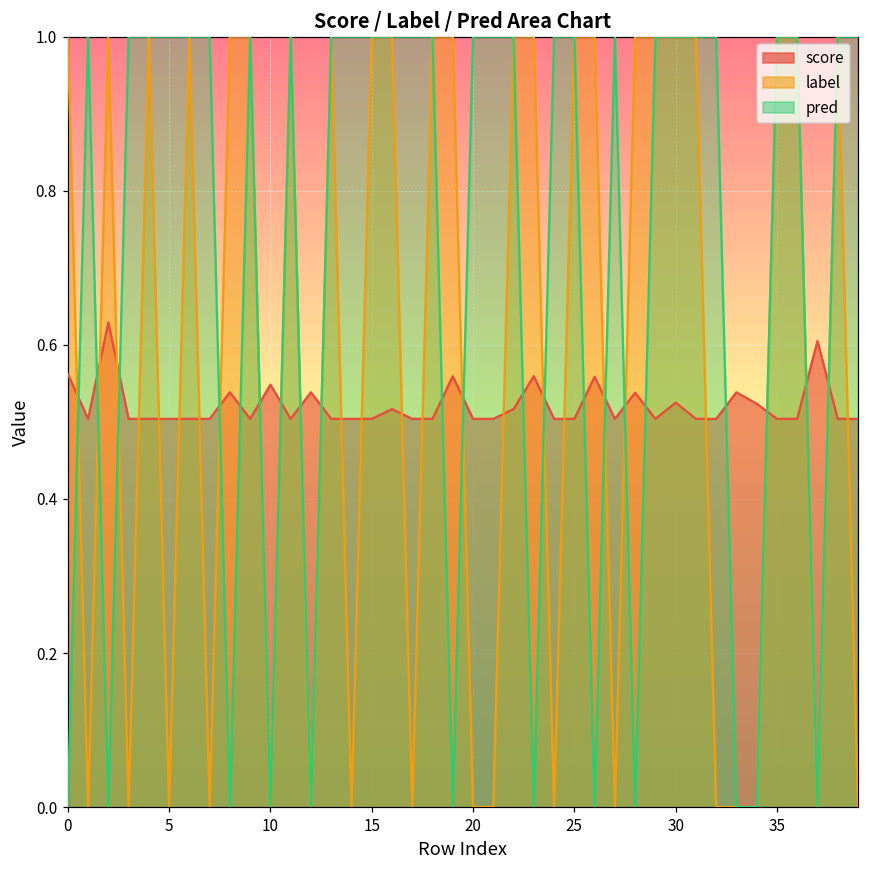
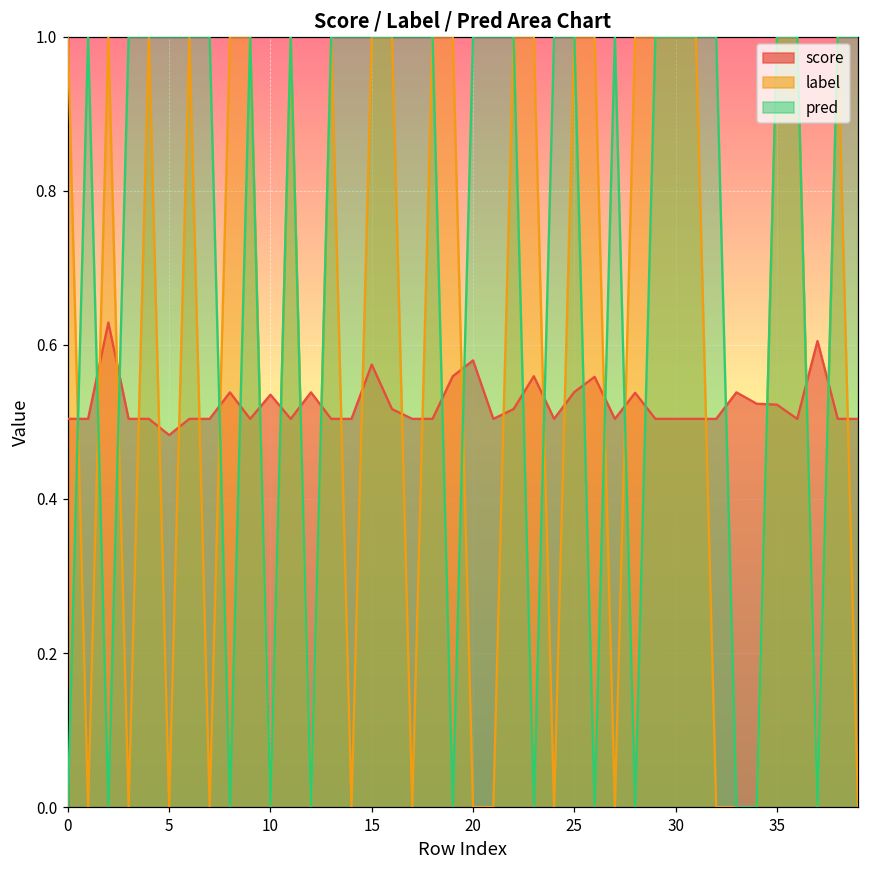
score, 0: 0.56 -> 0.50
score, 5: 0.50 -> 0.48
score, 10: 0.55 -> 0.54
score, 15: 0.50 -> 0.57
score, 20: 0.50 -> 0.58
score, 25: 0.50 -> 0.54
score, 30: 0.53 -> 0.50
score, 35: 0.50 -> 0.52
